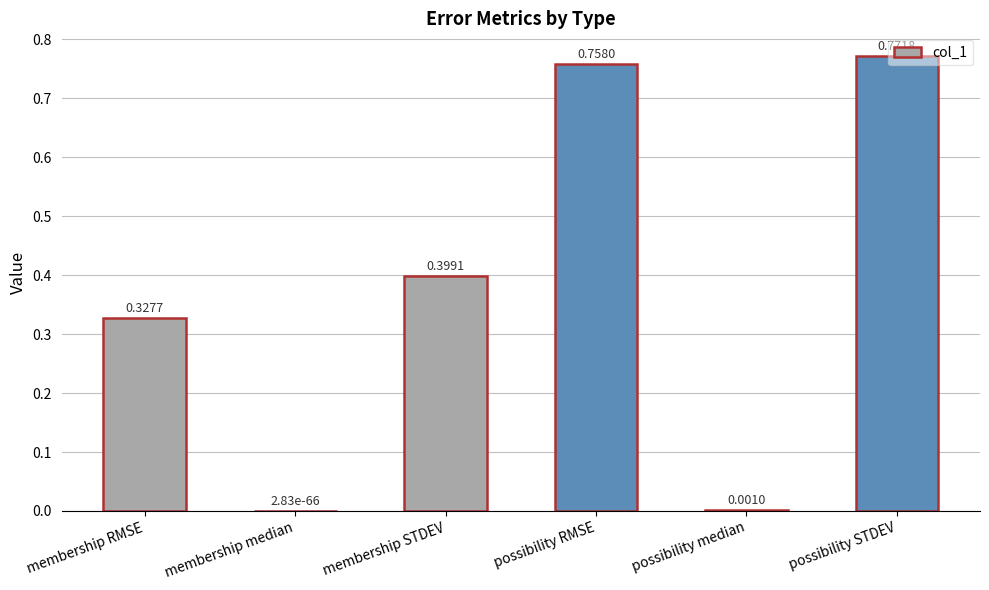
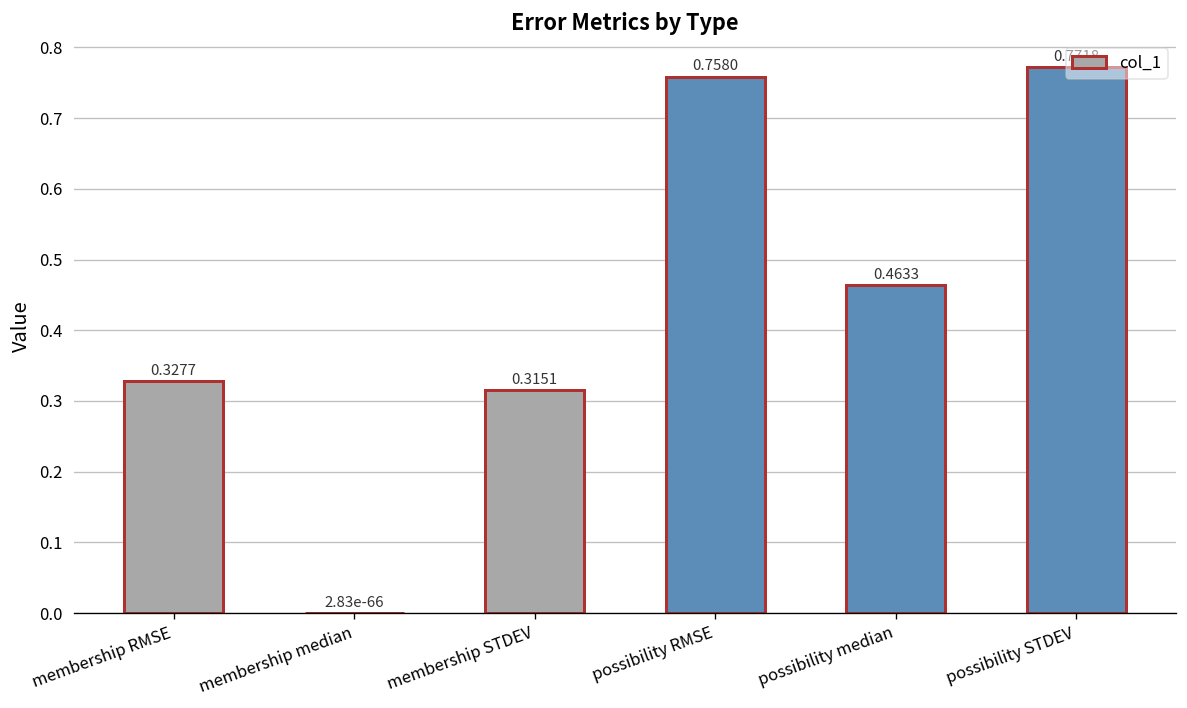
membership STDEV: 0.3991 -> 0.3151
possibility median: 0.0010 -> 0.4633
